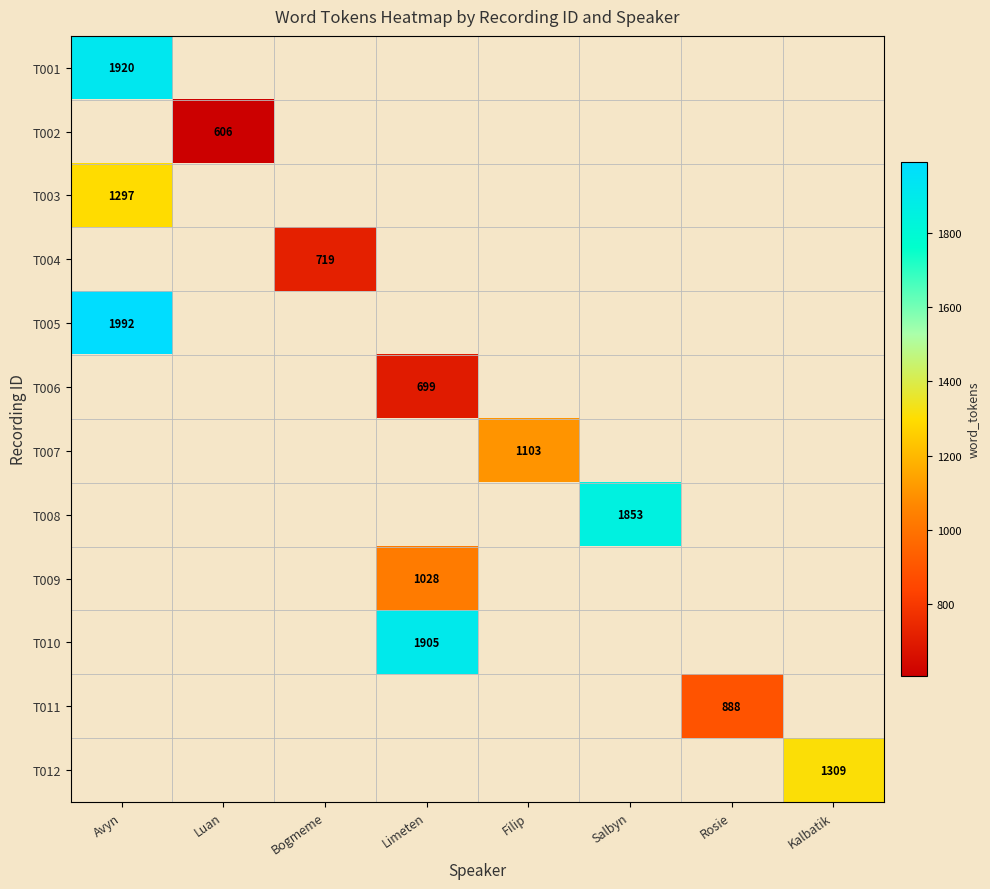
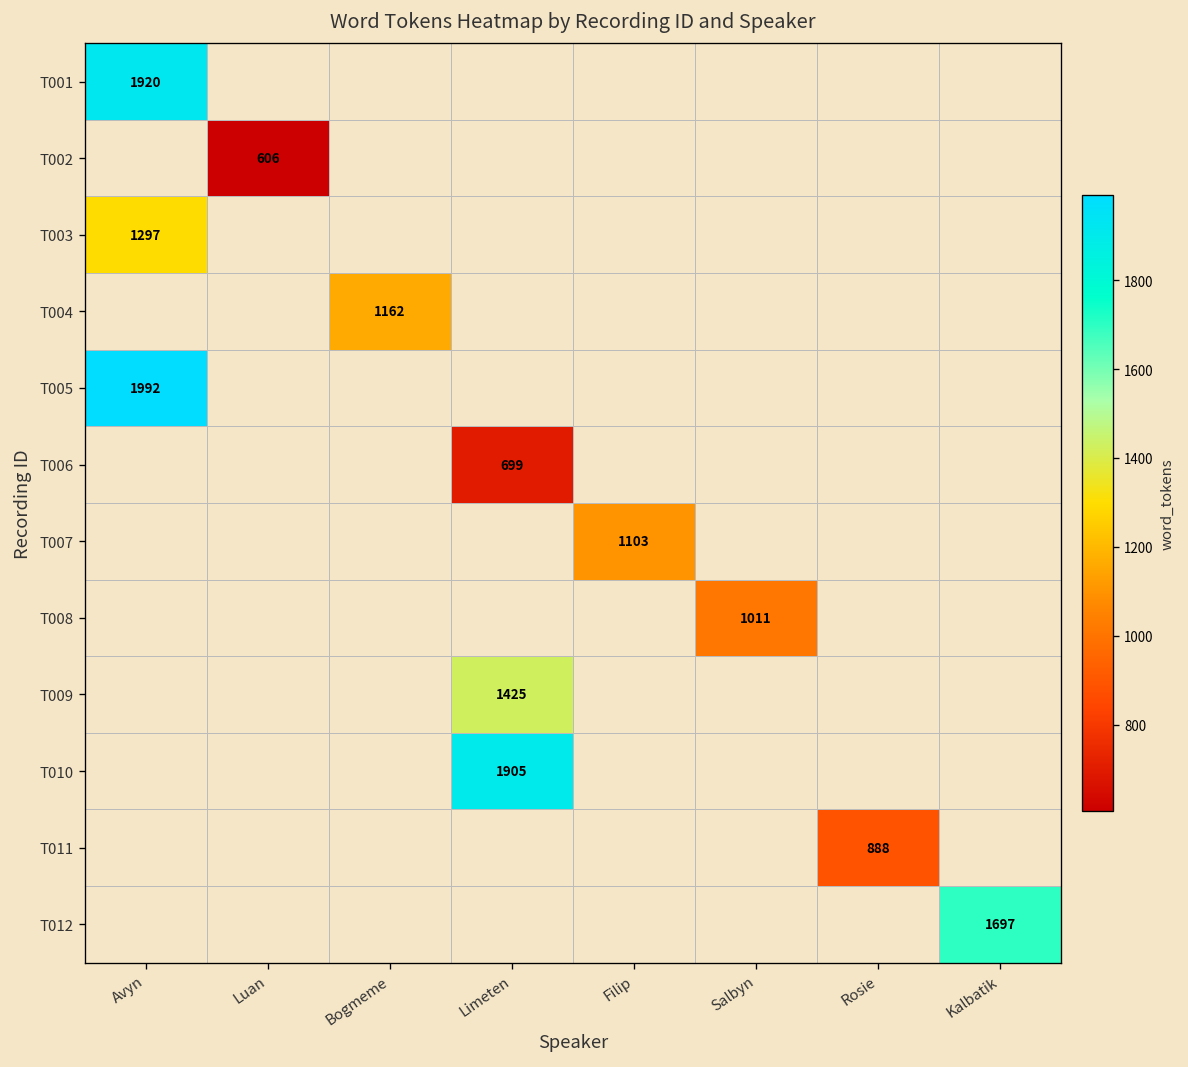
T004, Bogmeme: 719 -> 1162
T008, Salbyn: 1853 -> 1011
T009, Limeten: 1028 -> 1425
T012, Kalbatik: 1309 -> 1697
